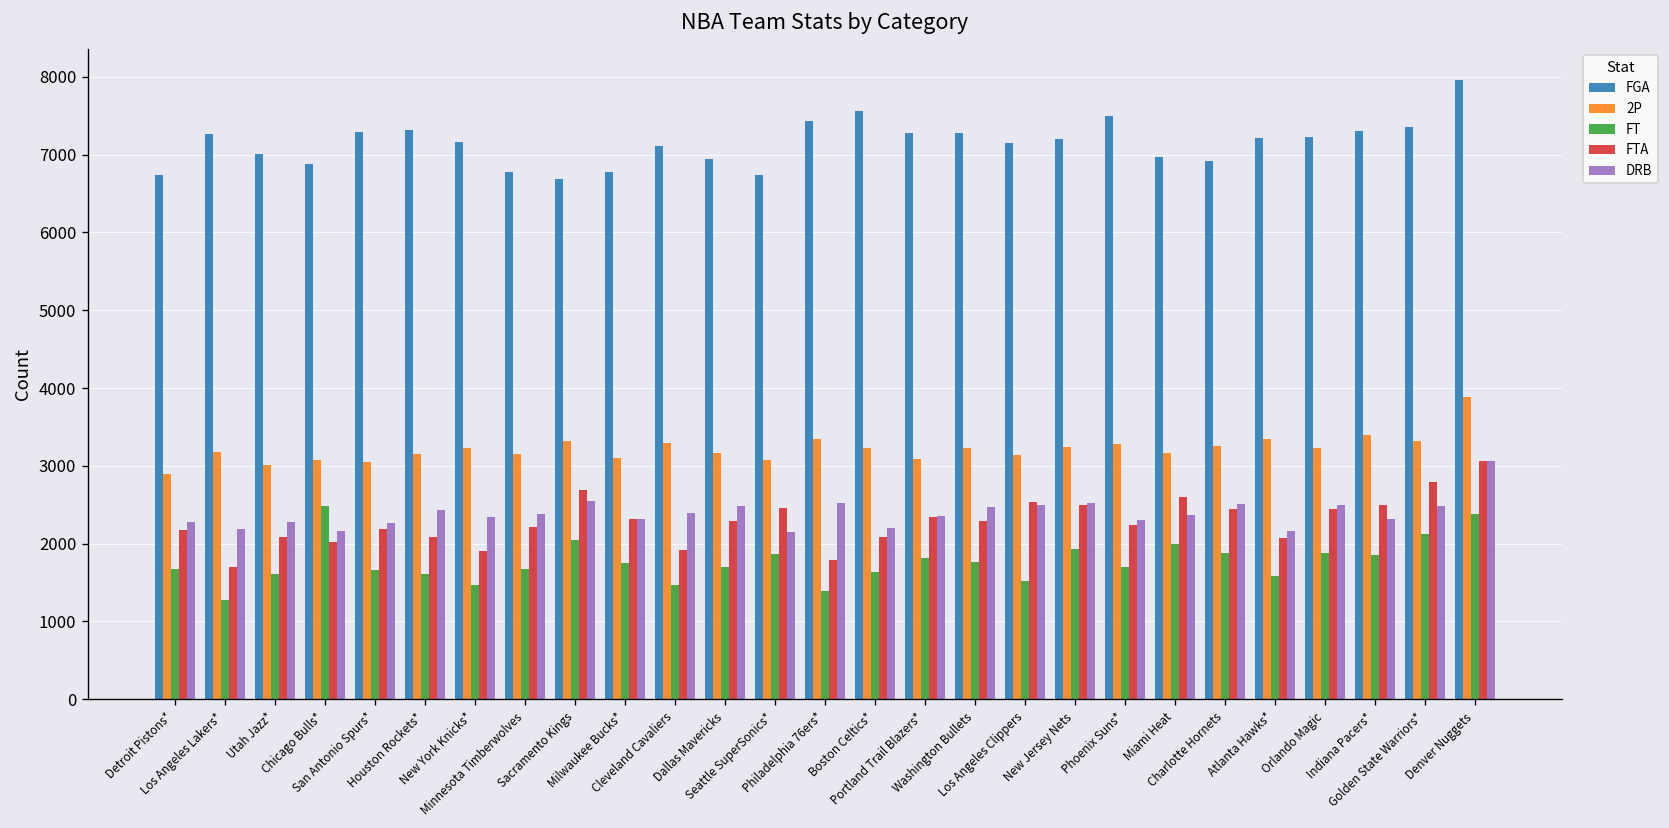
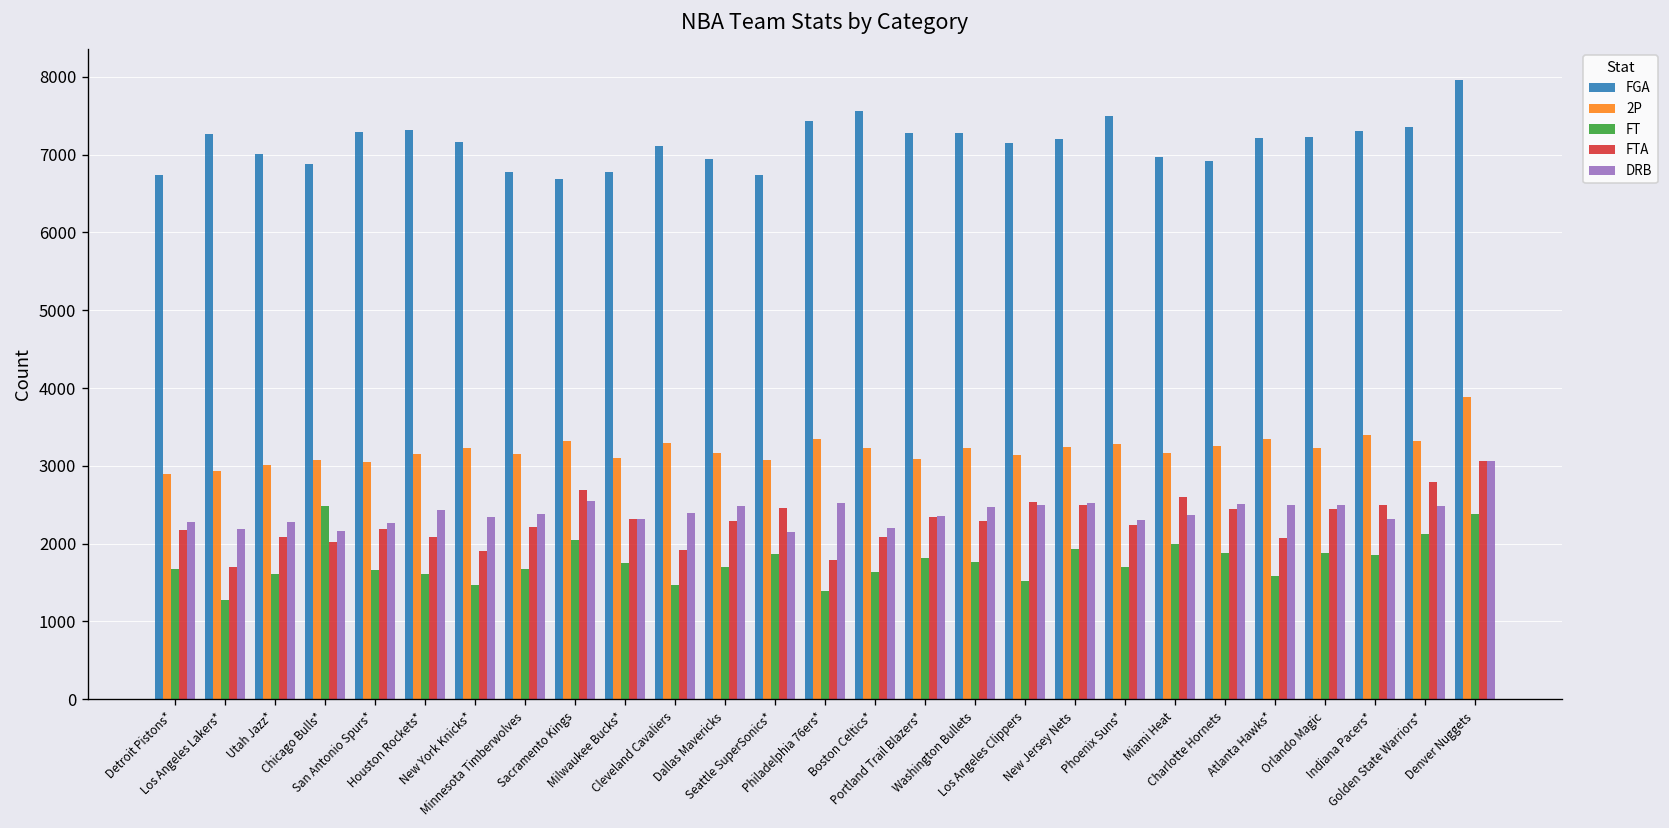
2P, Los Angeles Lakers*: 3200 -> 2900
DRB, Atlanta Hawks*: 2200 -> 2500
